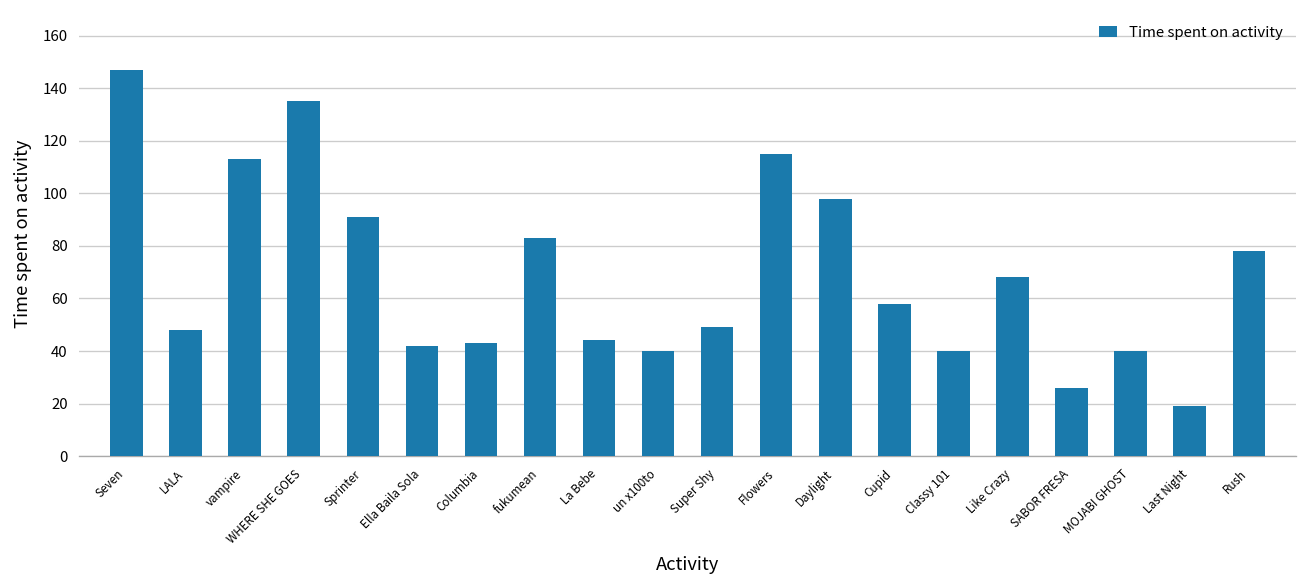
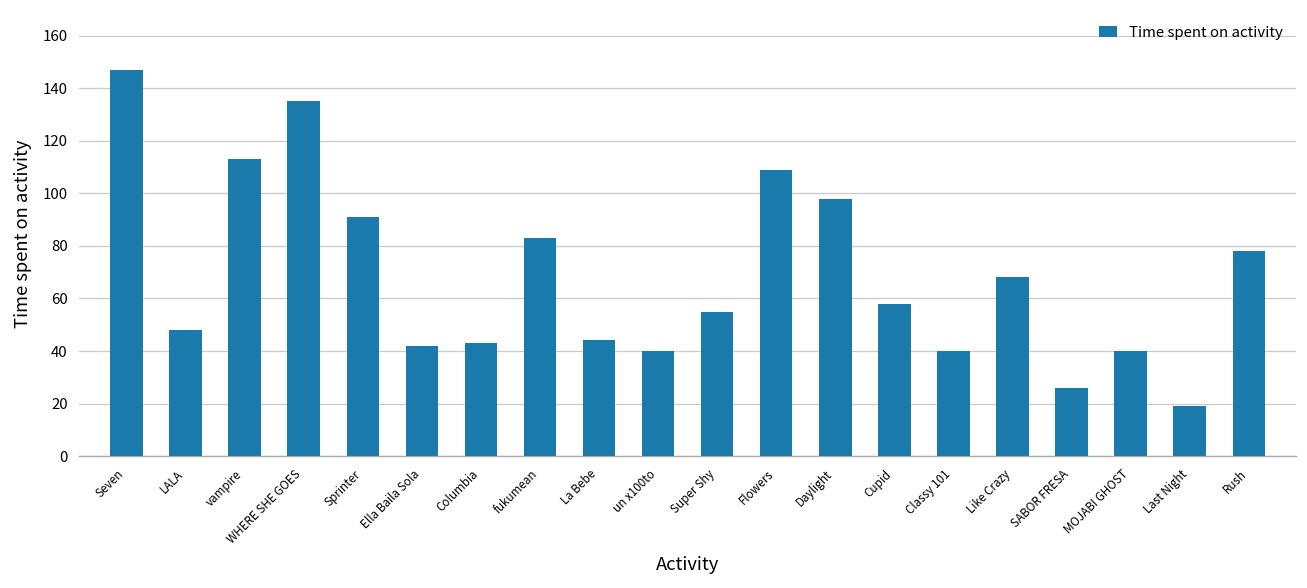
Super Shy: 49 -> 55
Flowers: 115 -> 109
